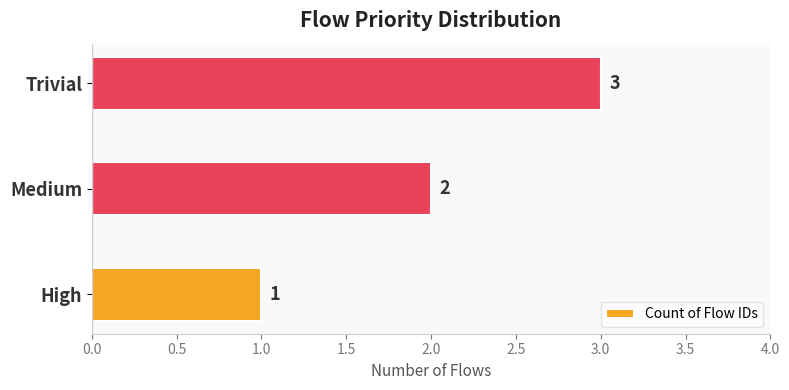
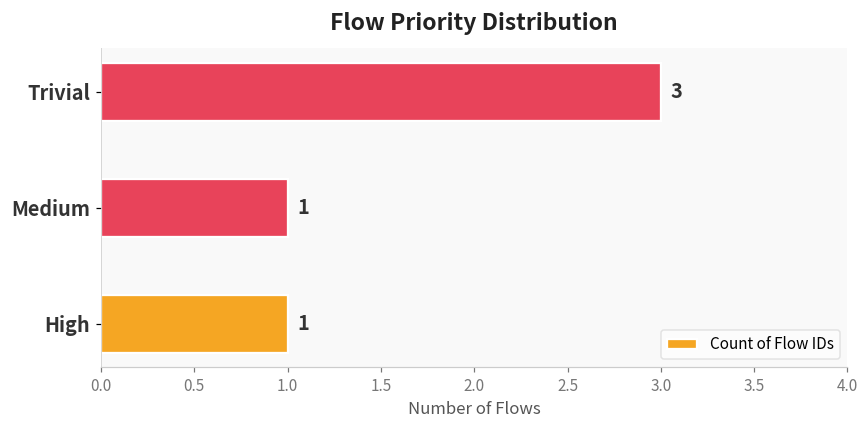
Medium: 2 -> 1
